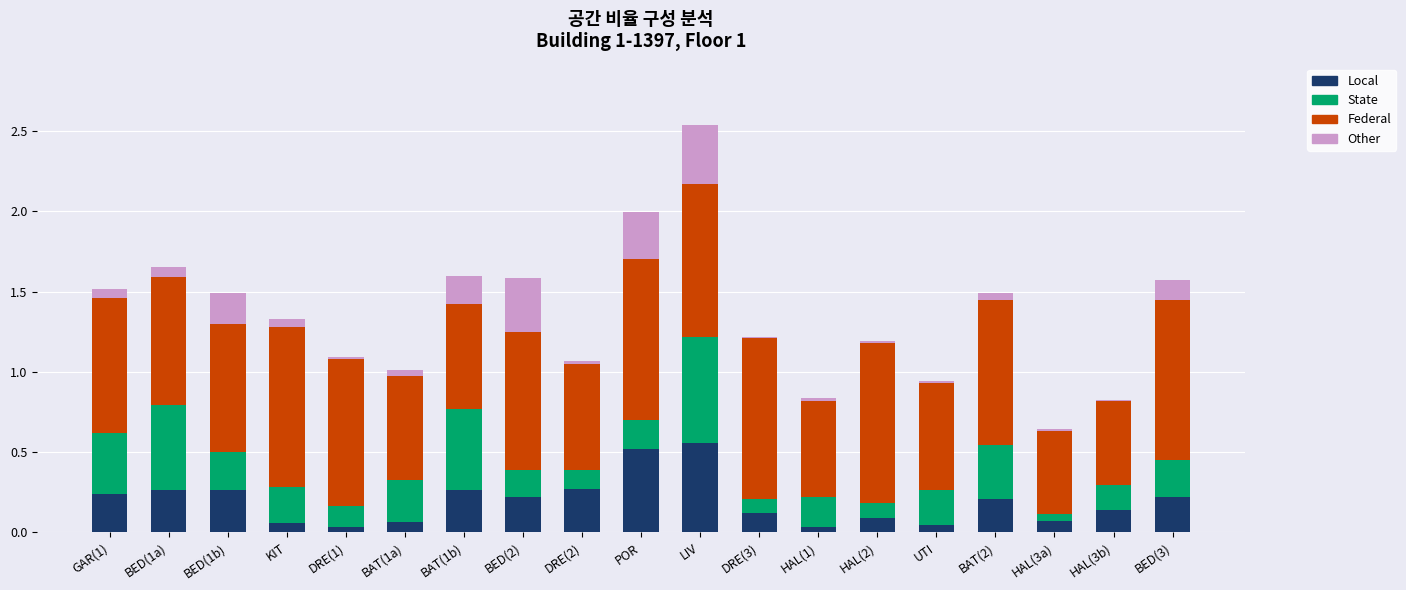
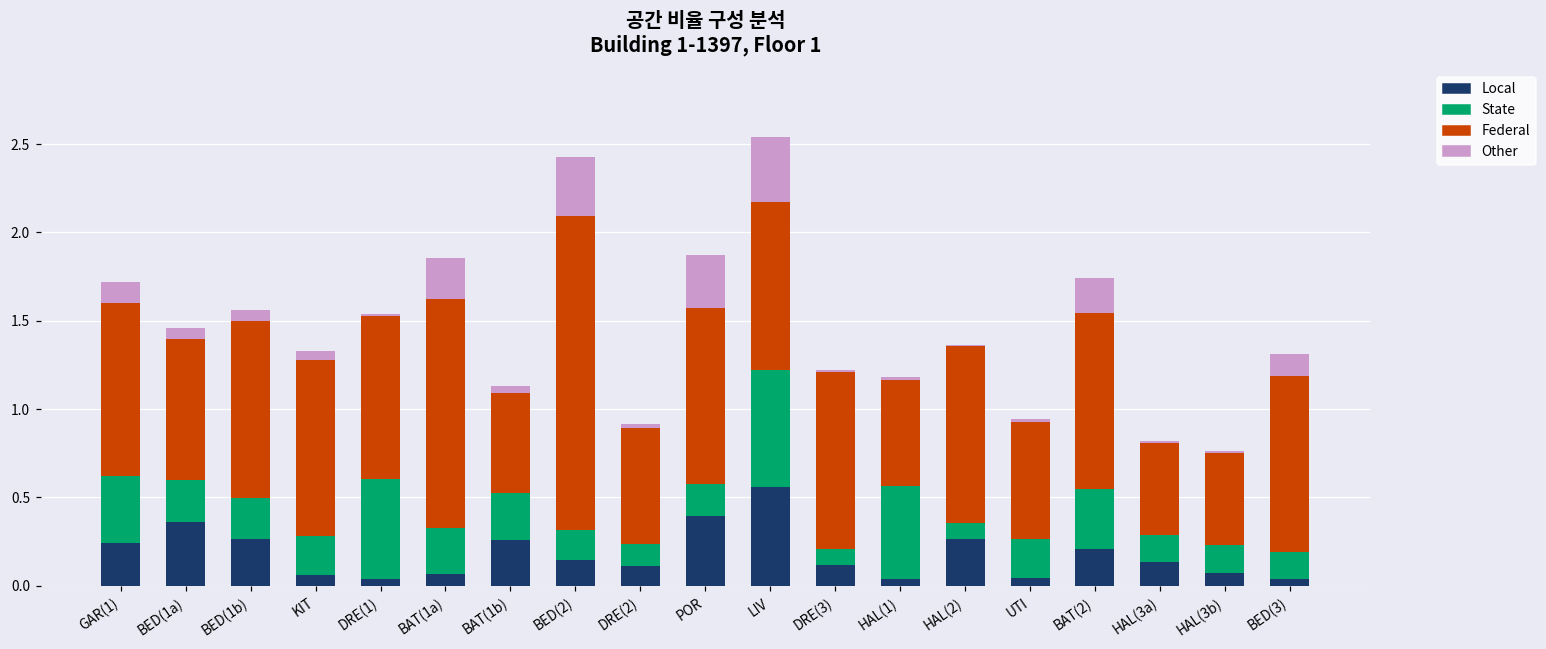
Federal, GAR(1): 0.84 -> 0.98
Other, GAR(1): 0.06 -> 0.12
Local, BED(1a): 0.27 -> 0.36
State, BED(1a): 0.53 -> 0.23
Federal, BED(1b): 0.8 -> 1.0
Other, BED(1b): 0.19 -> 0.06
State, DRE(1): 0.13 -> 0.57
Federal, BAT(1a): 0.65 -> 1.30
Other, BAT(1a): 0.04 -> 0.23
State, BAT(1b): 0.51 -> 0.26
Federal, BAT(1b): 0.65 -> 0.57
Other, BAT(1b): 0.18 -> 0.04
Local, BED(2): 0.22 -> 0.15
Federal, BED(2): 0.86 -> 1.78
Local, DRE(2): 0.27 -> 0.11
Local, POR: 0.52 -> 0.39
State, HAL(1): 0.18 -> 0.53
Local, HAL(2): 0.09 -> 0.26
Federal, BAT(2): 0.9 -> 1.0
Other, BAT(2): 0.05 -> 0.20
Local, HAL(3a): 0.07 -> 0.13
State, HAL(3a): 0.04 -> 0.16
Local, HAL(3b): 0.14 -> 0.07
Local, BED(3): 0.22 -> 0.04
State, BED(3): 0.23 -> 0.15
